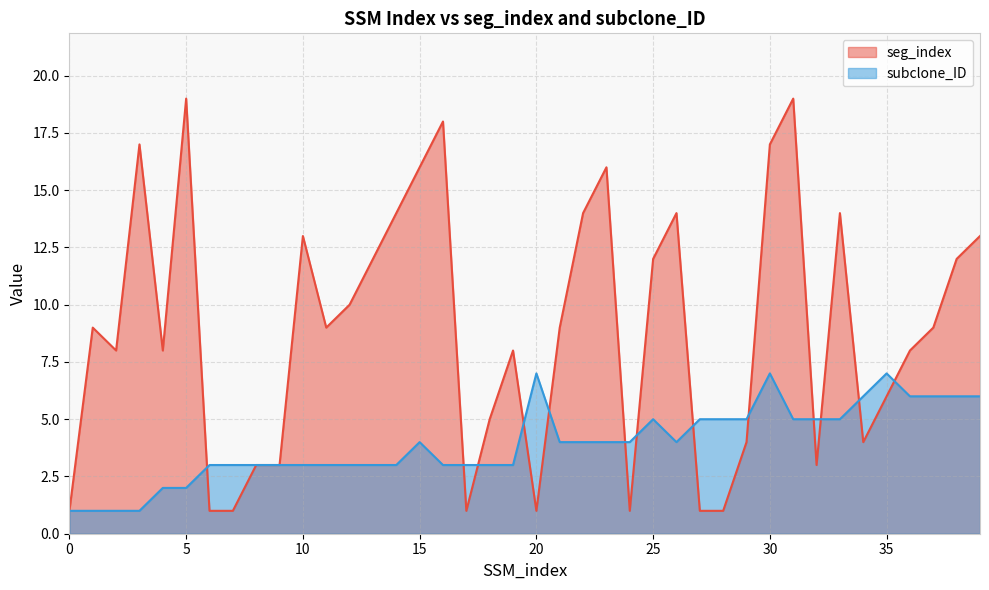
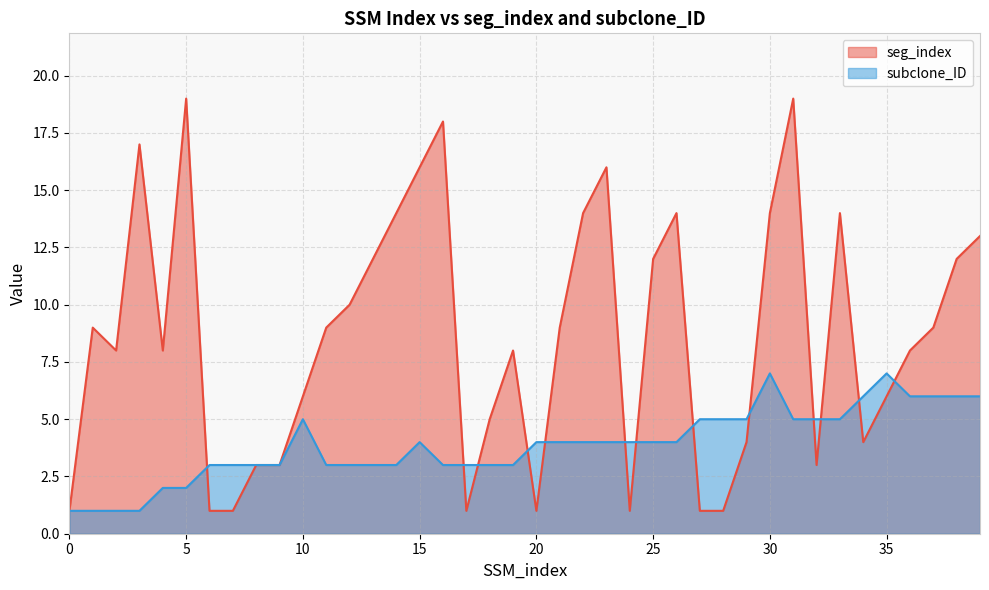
seg_index, 10: 13 -> 6
subclone_ID, 10: 3 -> 5
subclone_ID, 20: 7 -> 4
subclone_ID, 25: 5 -> 4
seg_index, 30: 17 -> 14
